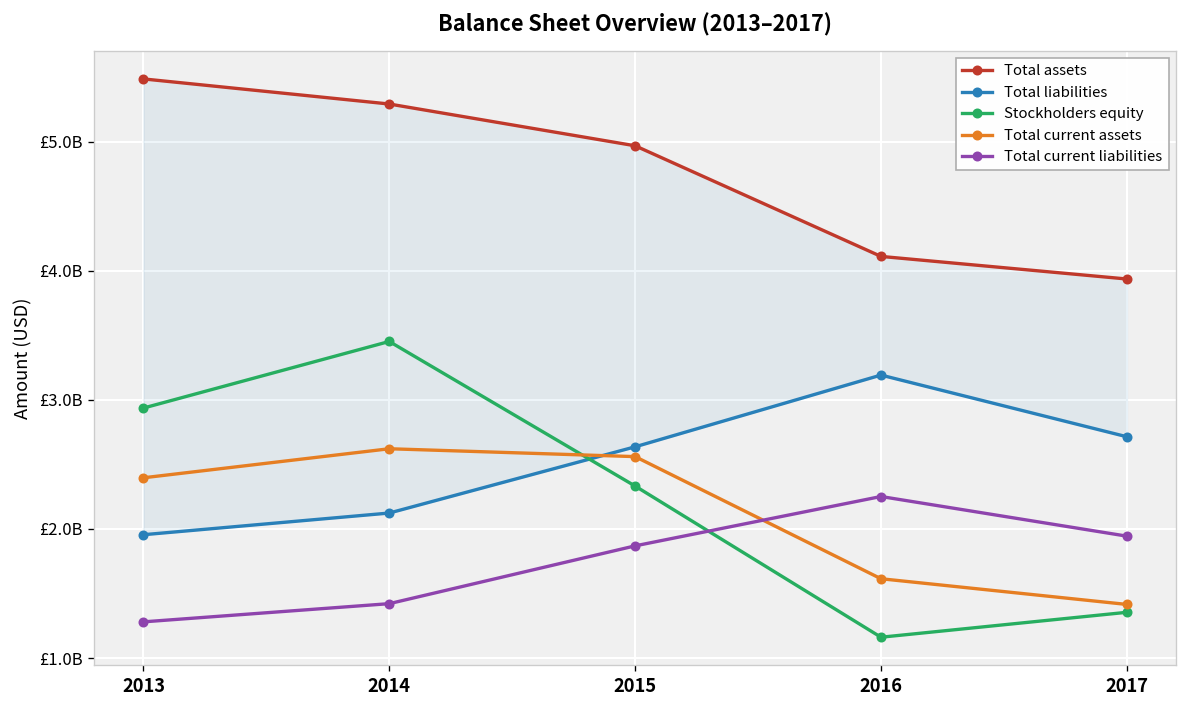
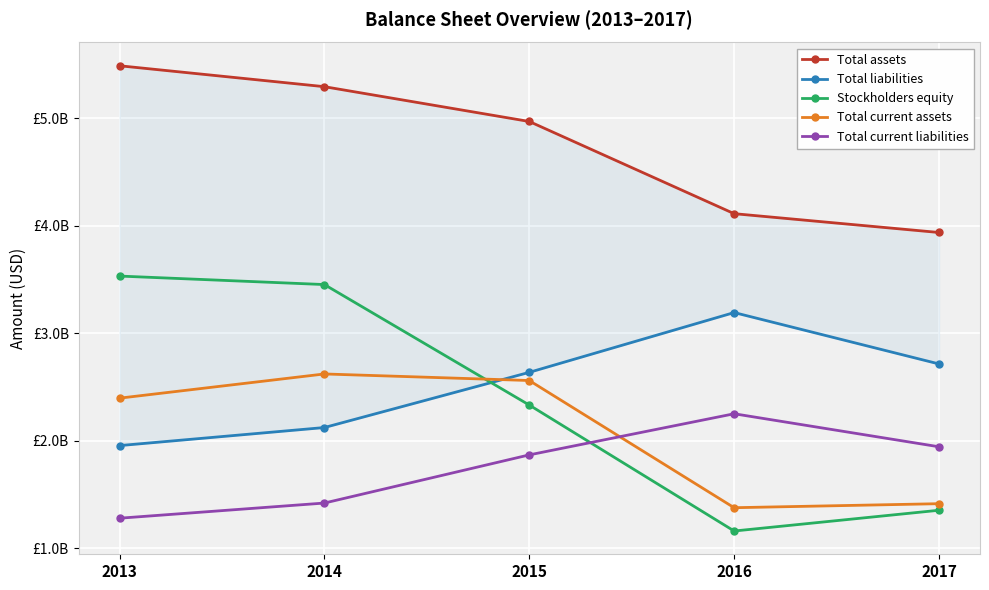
Stockholders equity, 2013: £2940000000 -> £3530000000
Total current assets, 2016: £1610000000 -> £1380000000
